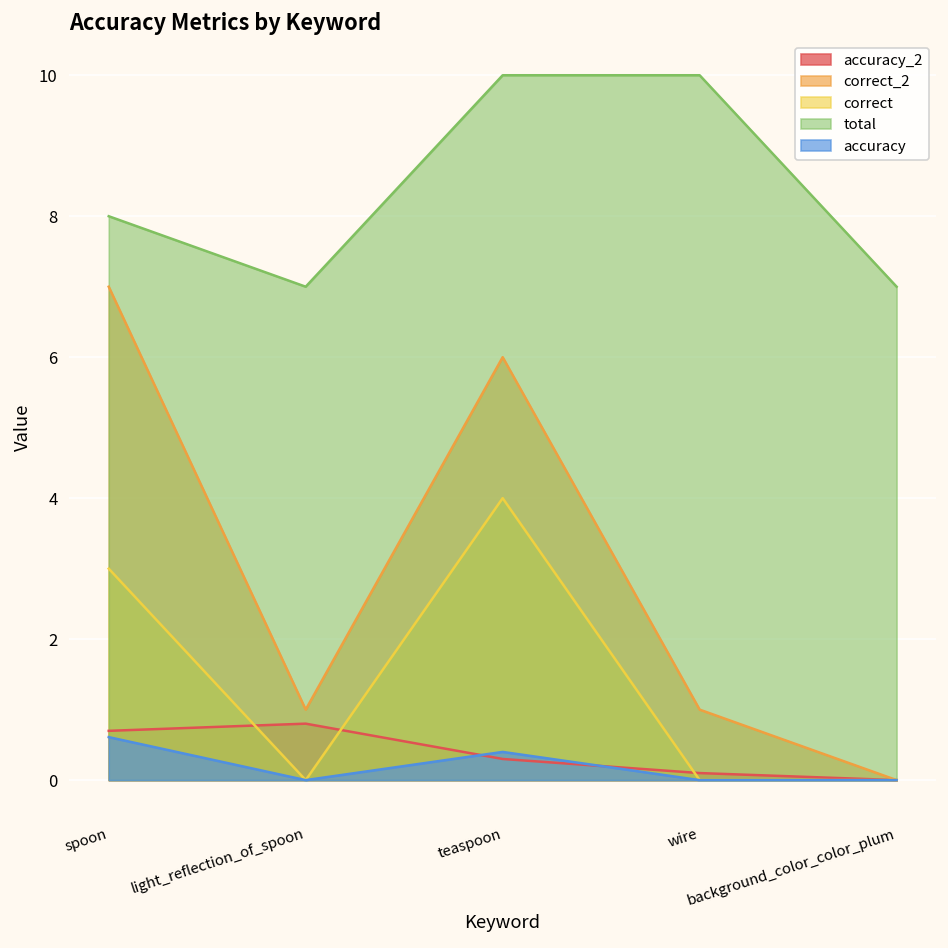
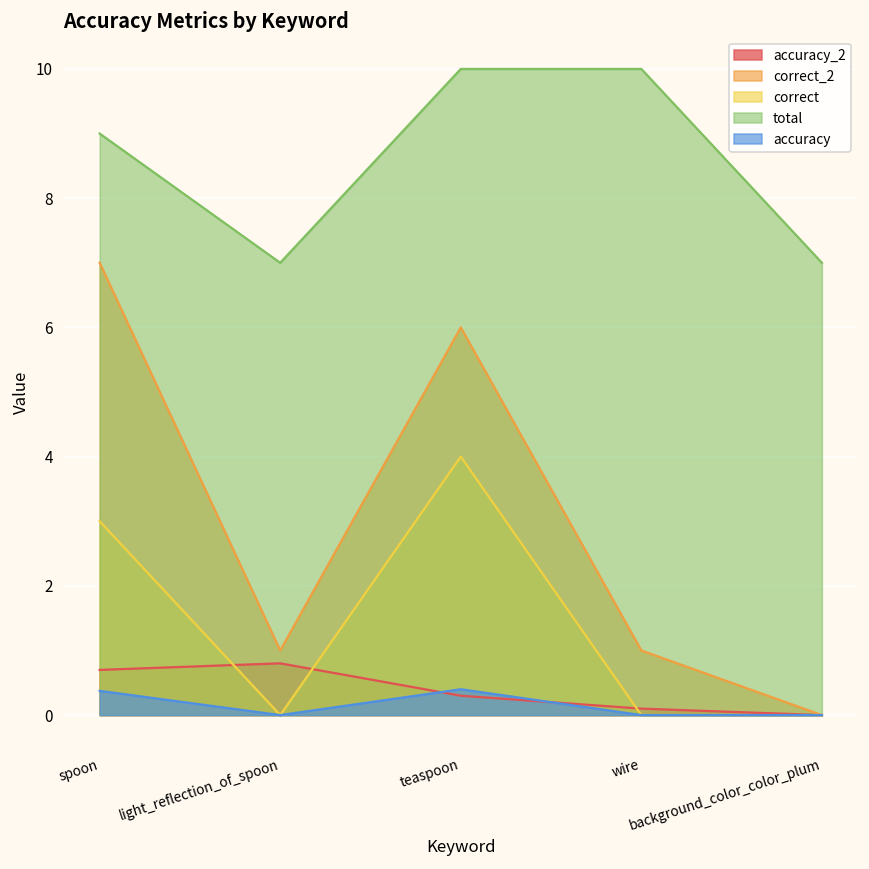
total, spoon: 8 -> 9
accuracy, spoon: 0.6 -> 0.4
